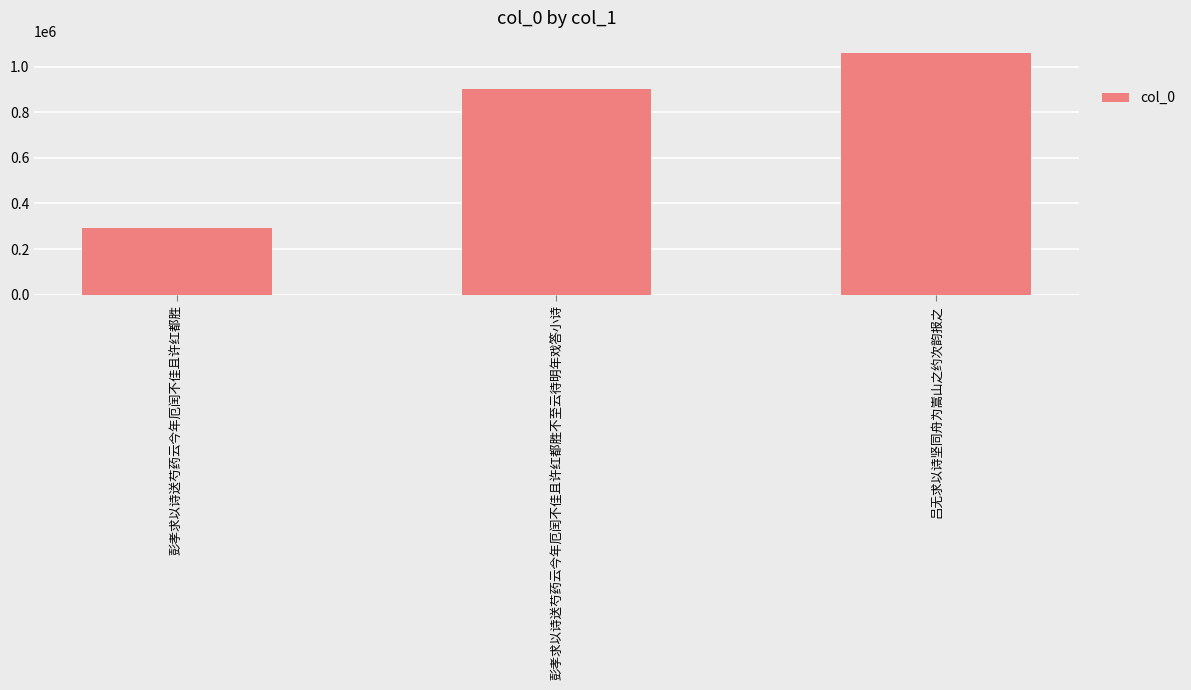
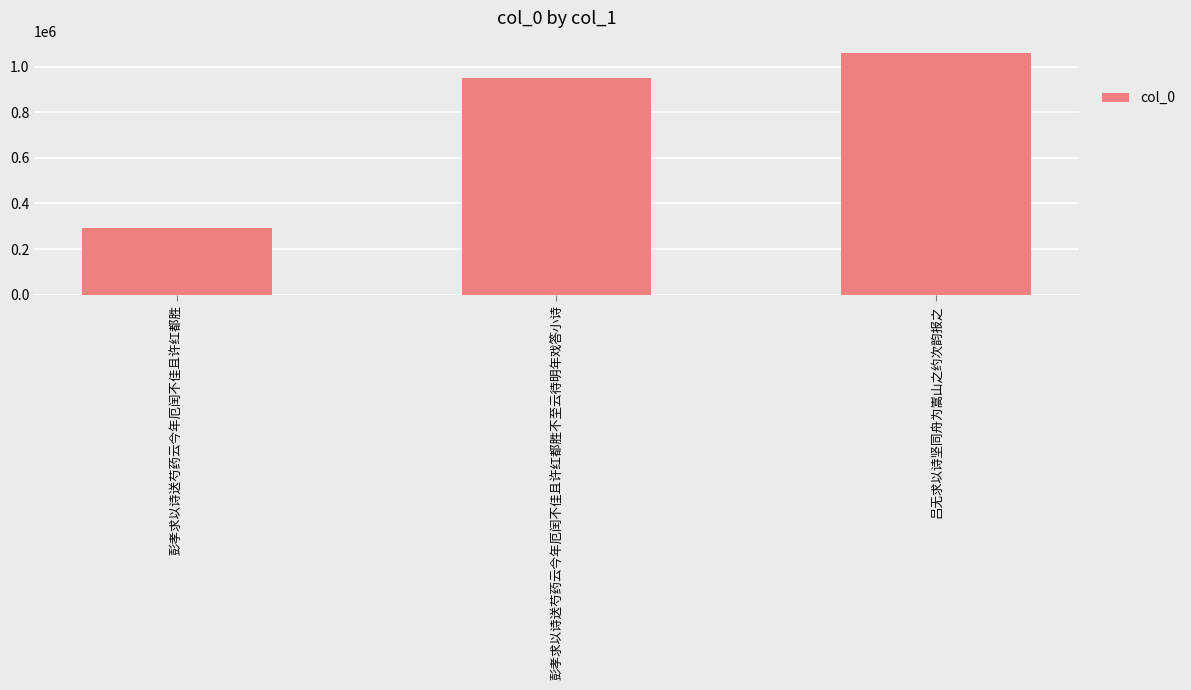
彭孝求以诗送芍药云今年厄闰不佳且许红都胜不至云待明年戏答小诗: 900000 -> 950000
